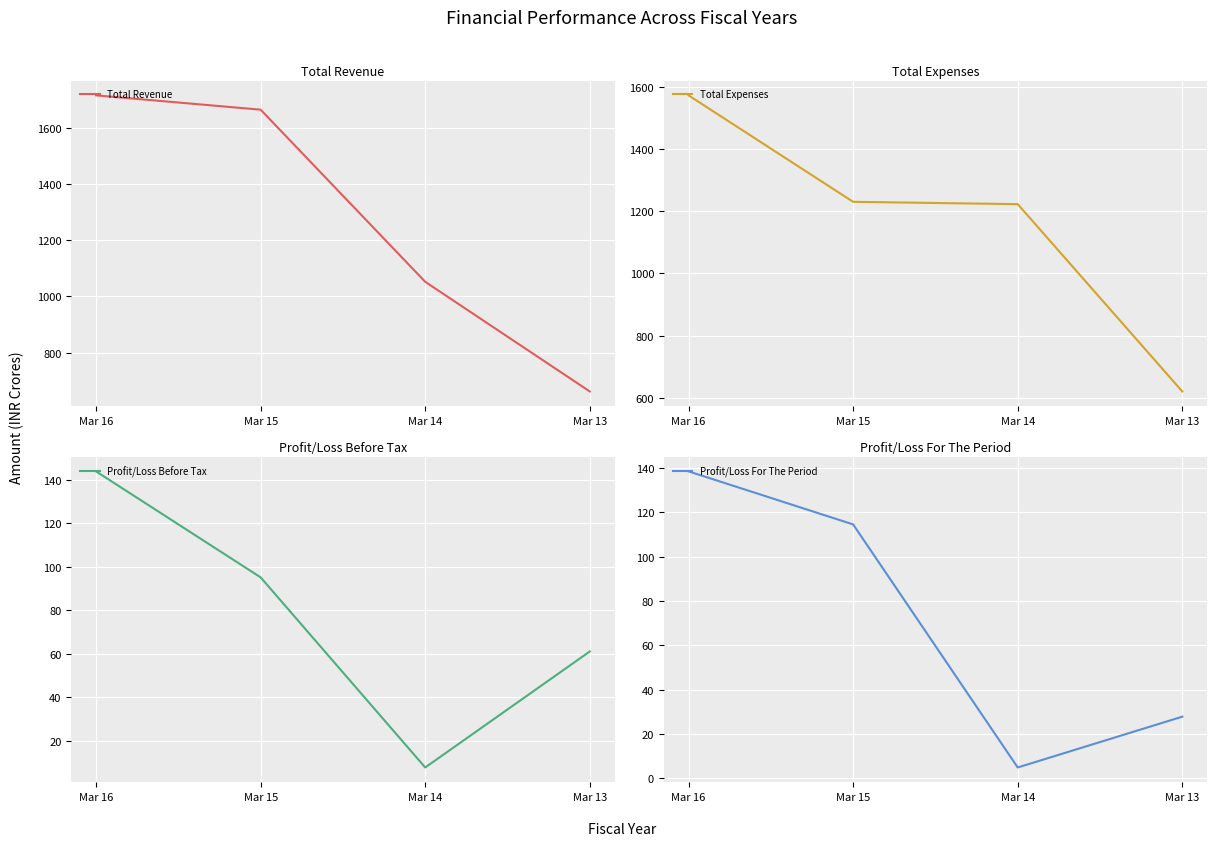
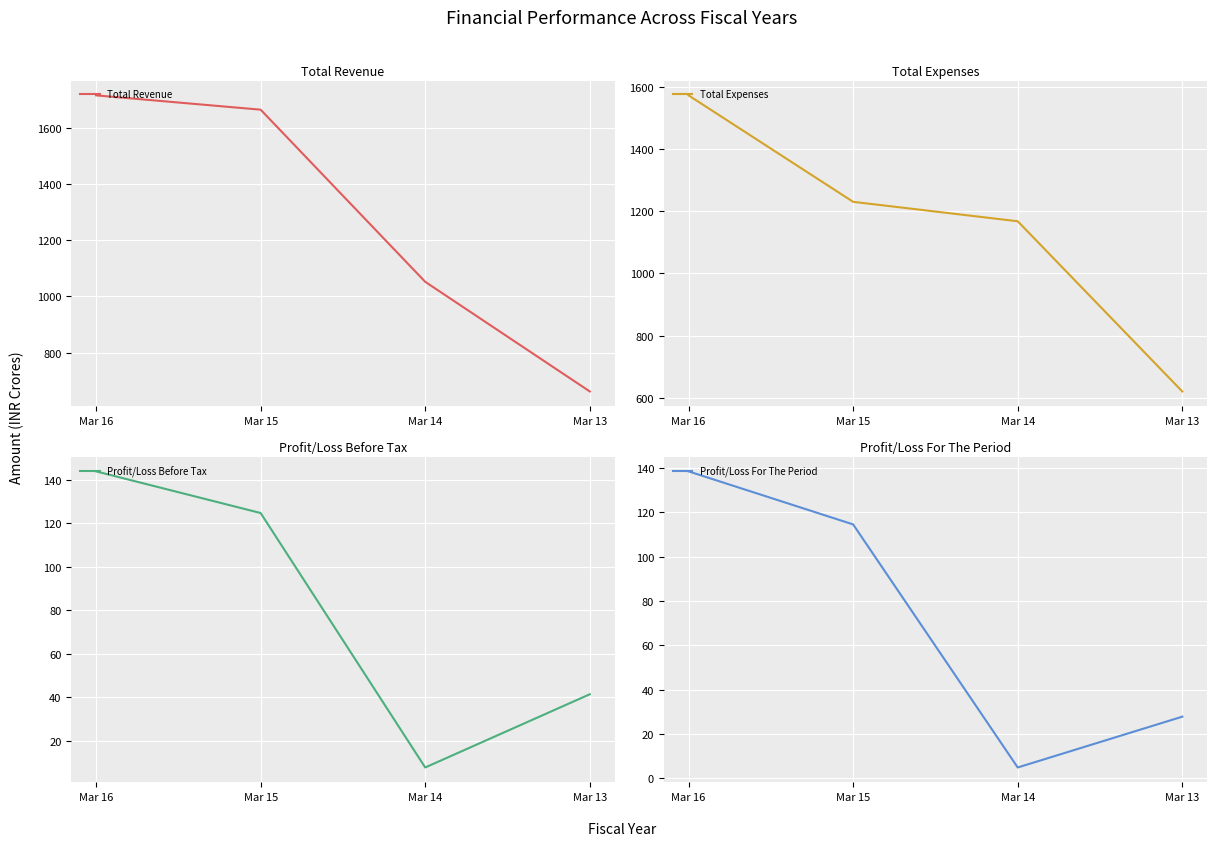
Total Expenses, Mar 14: 1220 -> 1170
Profit/Loss Before Tax, Mar 15: 95 -> 125
Profit/Loss Before Tax, Mar 13: 61 -> 41
